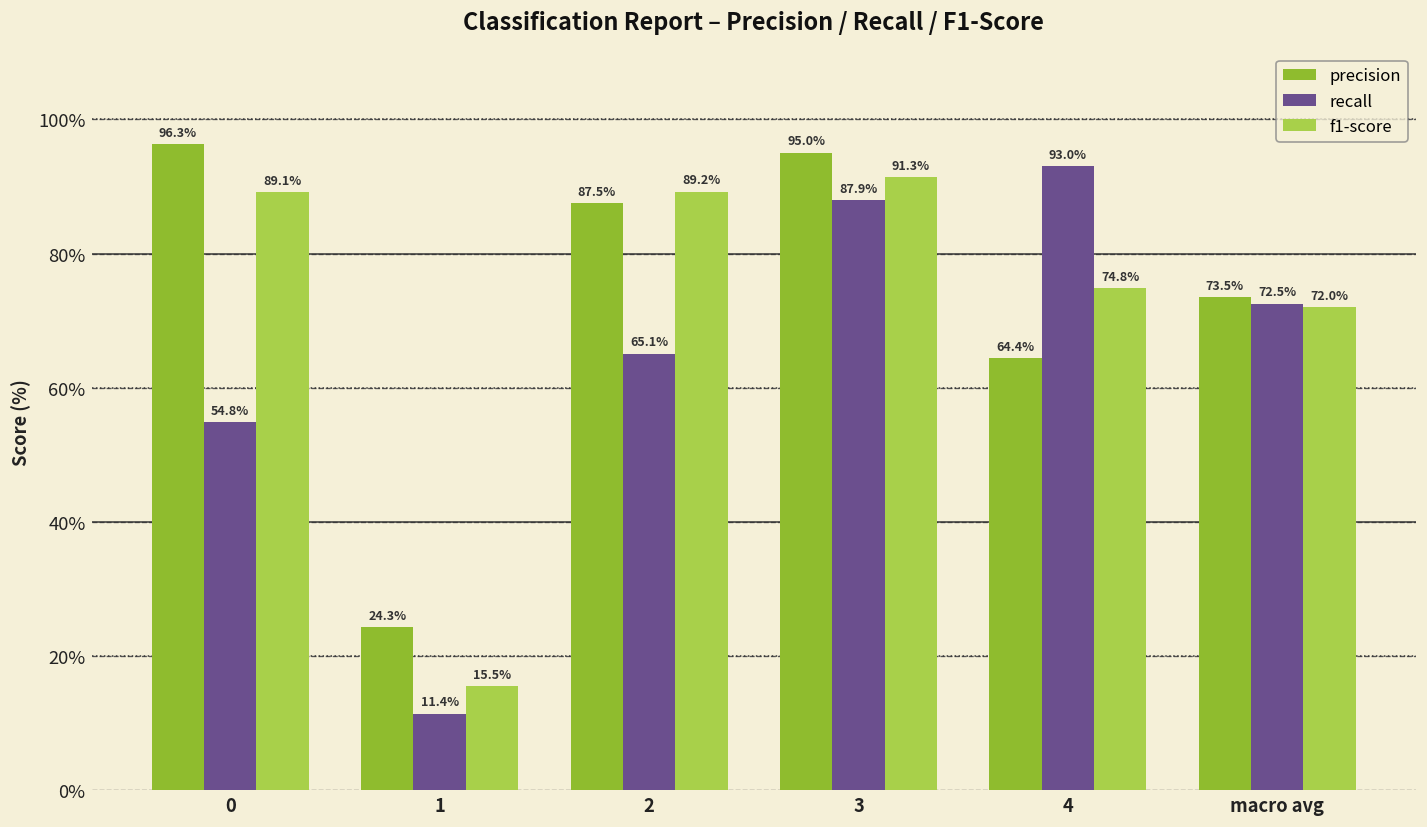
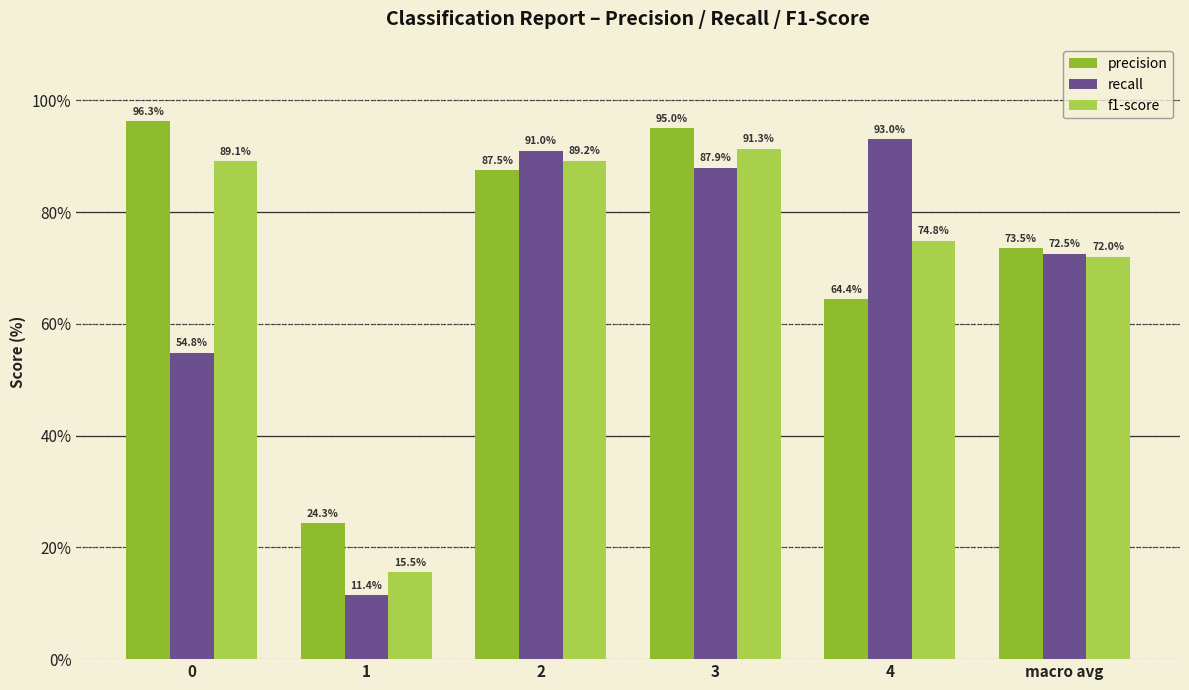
recall, 2: 65.1% -> 91.0%
